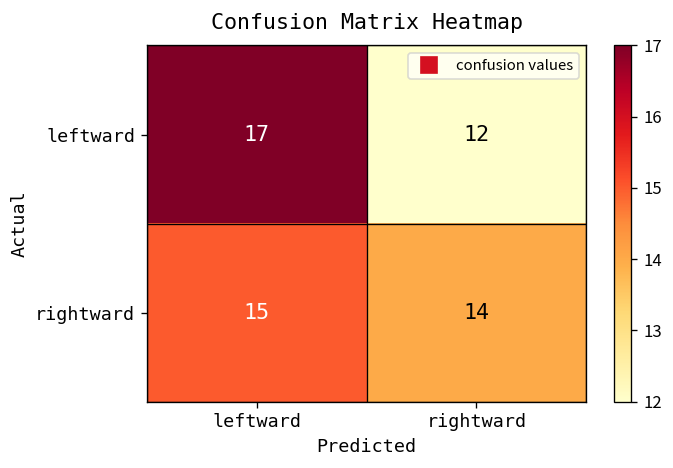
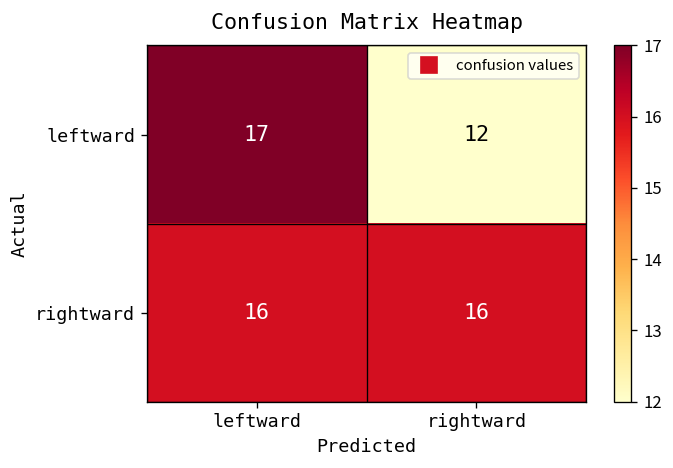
rightward, leftward: 15 -> 16
rightward, rightward: 14 -> 16
